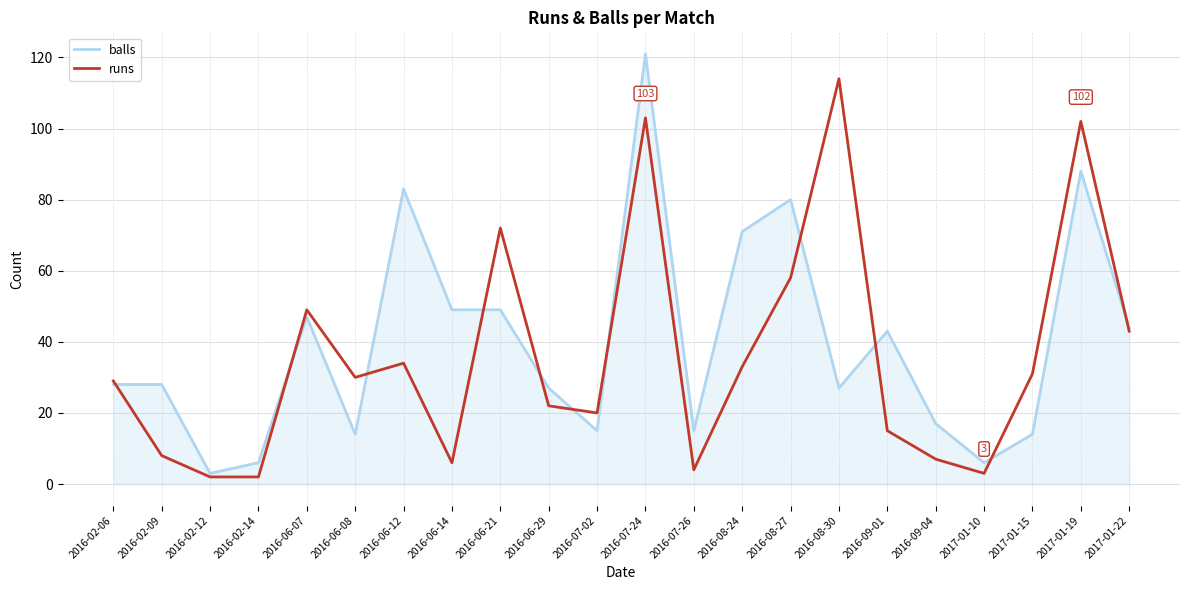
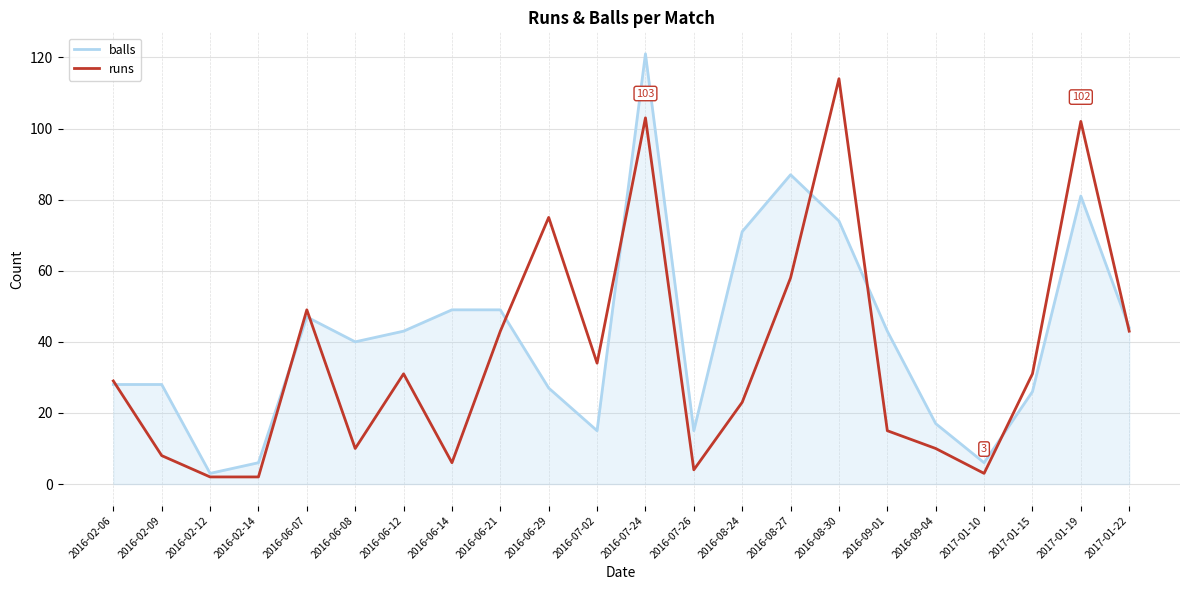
balls, 2016-06-08: 14 -> 40
runs, 2016-06-08: 30 -> 10
balls, 2016-06-12: 83 -> 43
runs, 2016-06-12: 34 -> 31
runs, 2016-06-21: 72 -> 43
runs, 2016-06-29: 22 -> 75
runs, 2016-07-02: 20 -> 34
runs, 2016-08-24: 33 -> 23
balls, 2016-08-27: 80 -> 87
balls, 2016-08-30: 27 -> 74
runs, 2016-09-04: 7 -> 10
balls, 2017-01-15: 14 -> 26
balls, 2017-01-19: 88 -> 81
